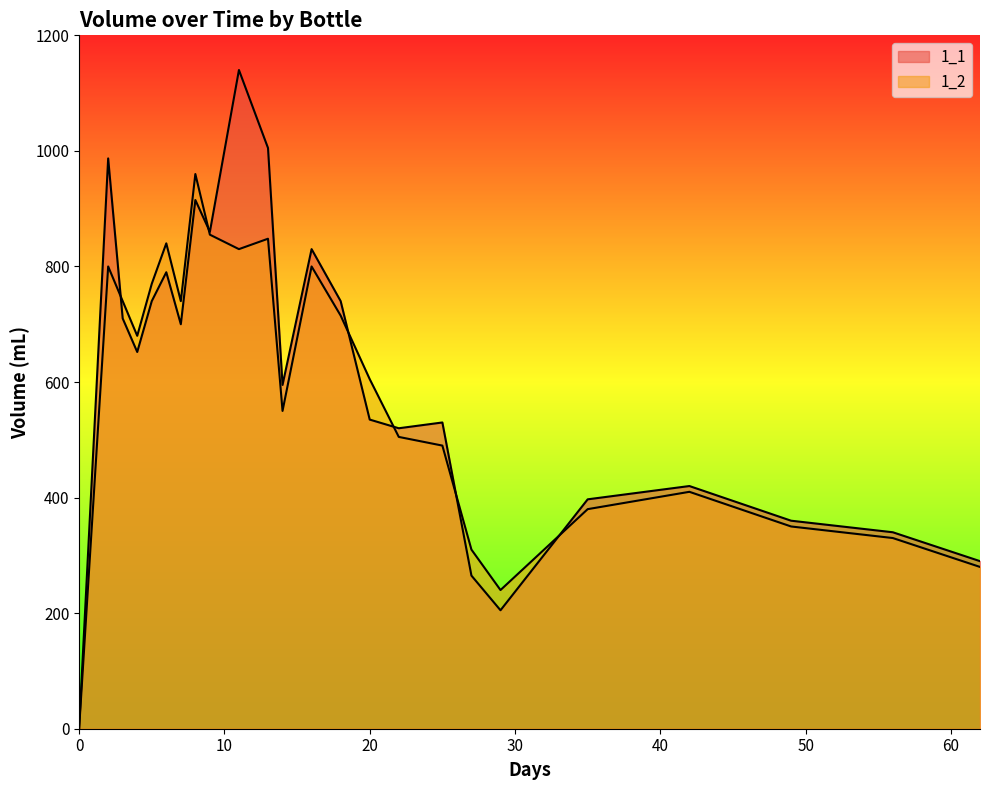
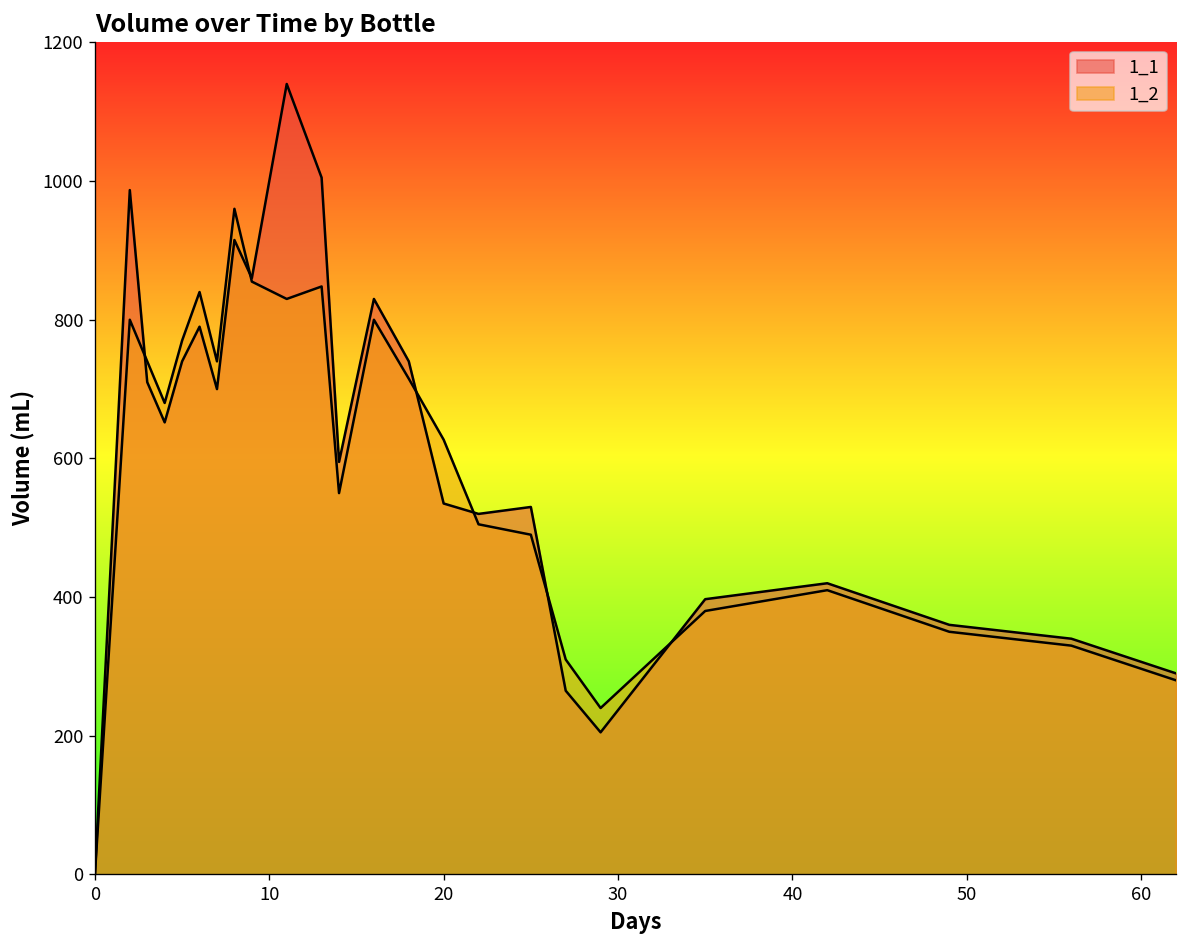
1_2, 20: 610 -> 630
